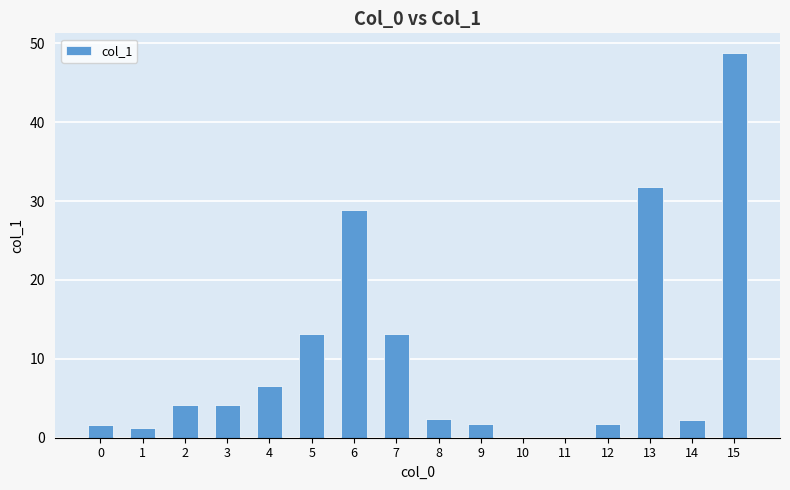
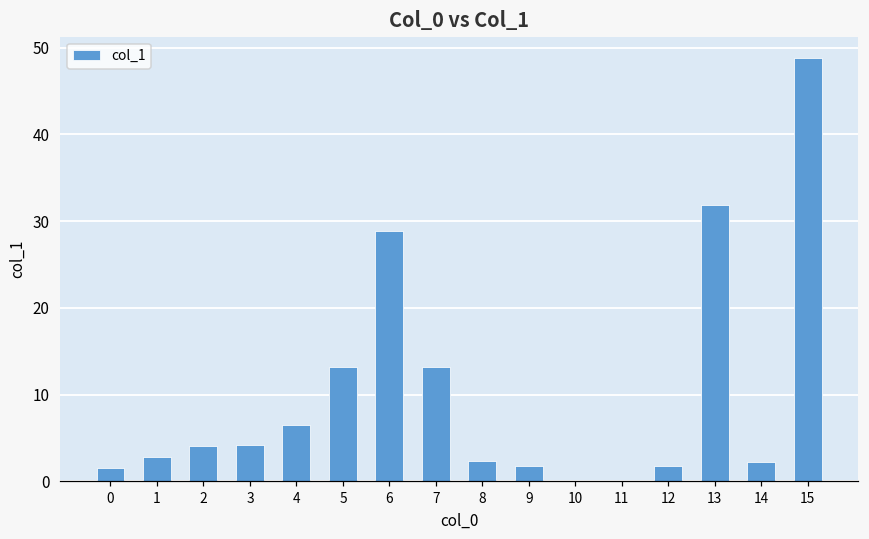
1: 1 -> 3
